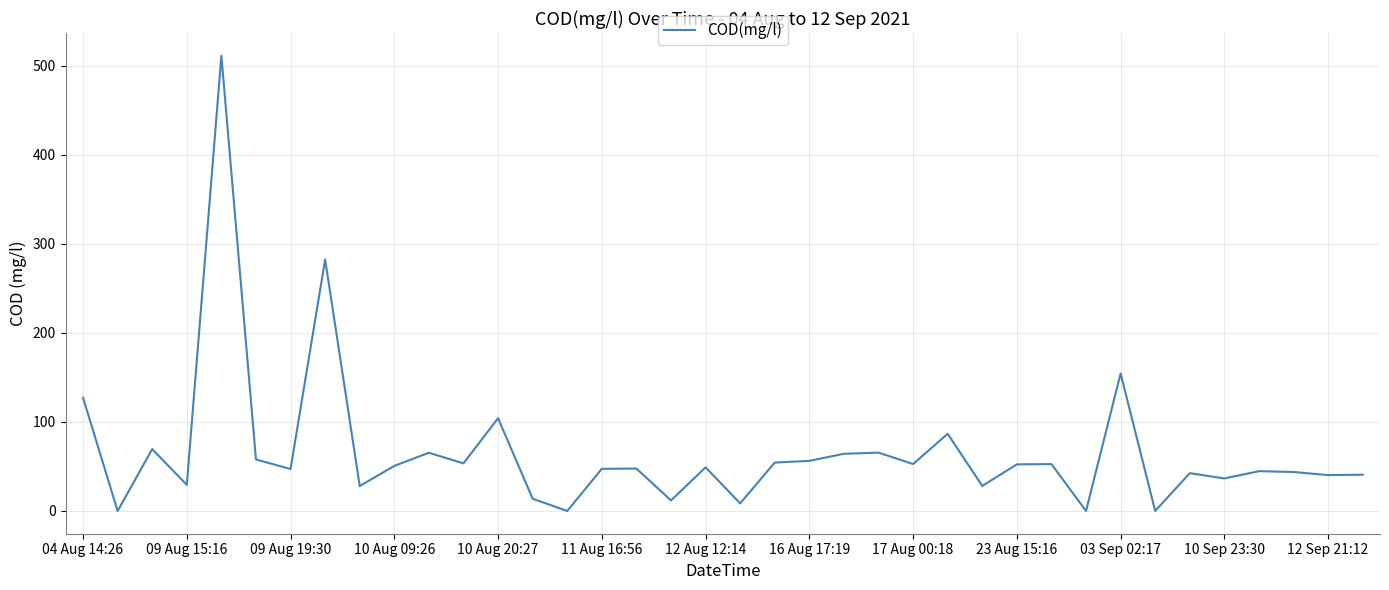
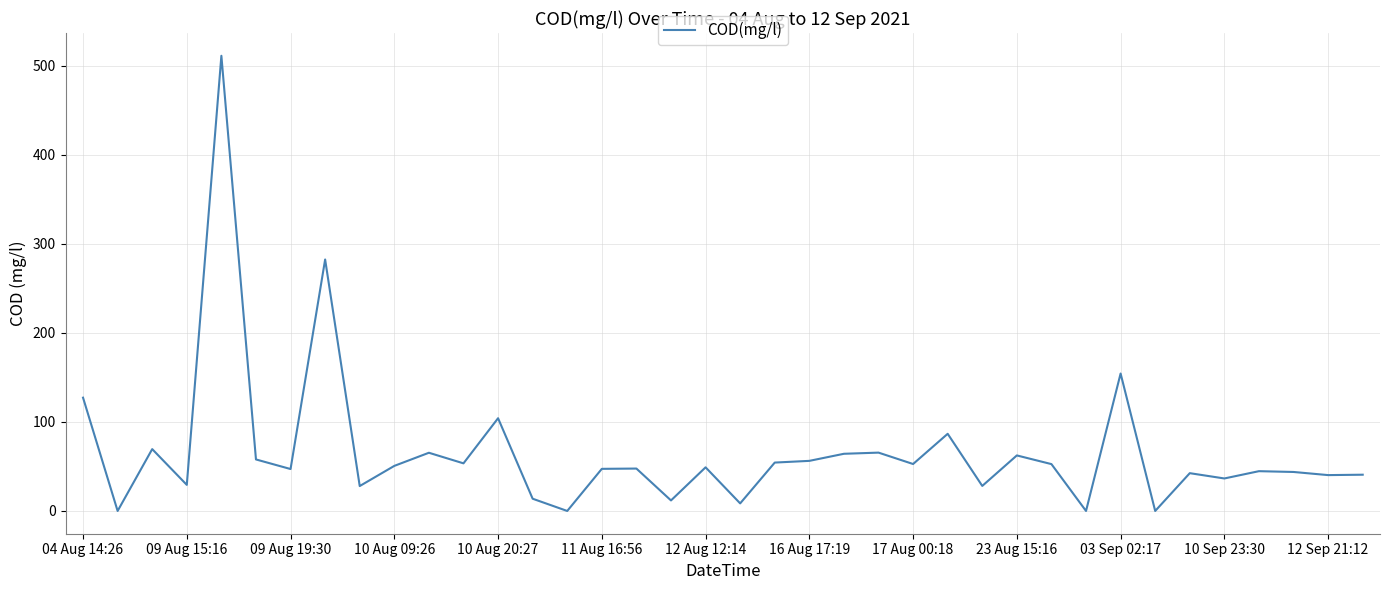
23 Aug 15:16: 50 -> 60
